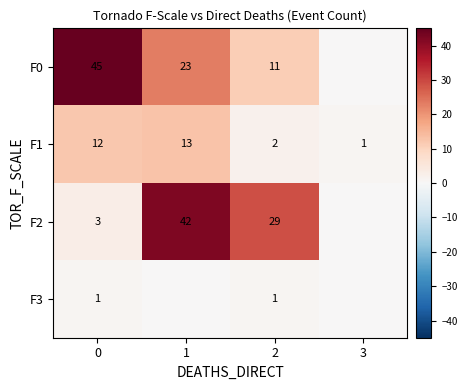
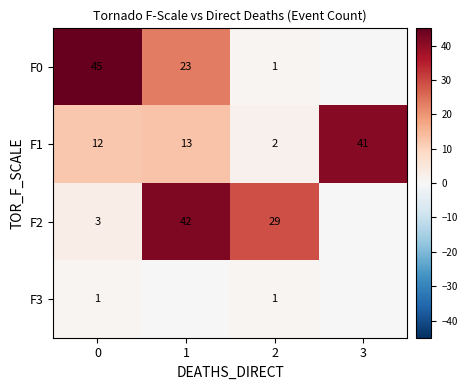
F0, 2: 11 -> 1
F1, 3: 1 -> 41
